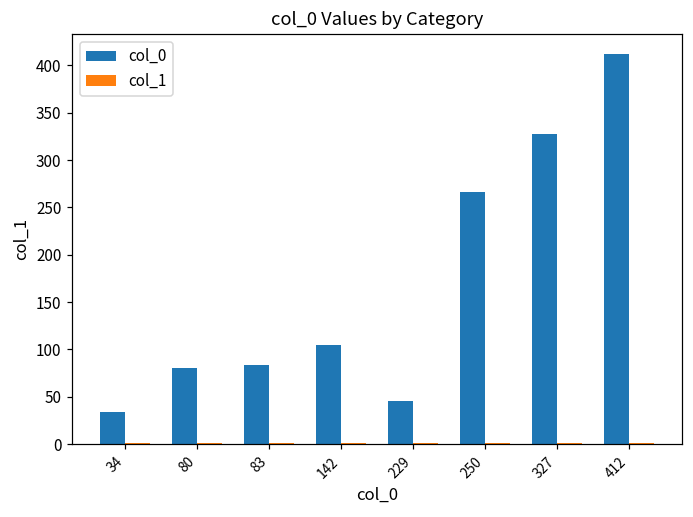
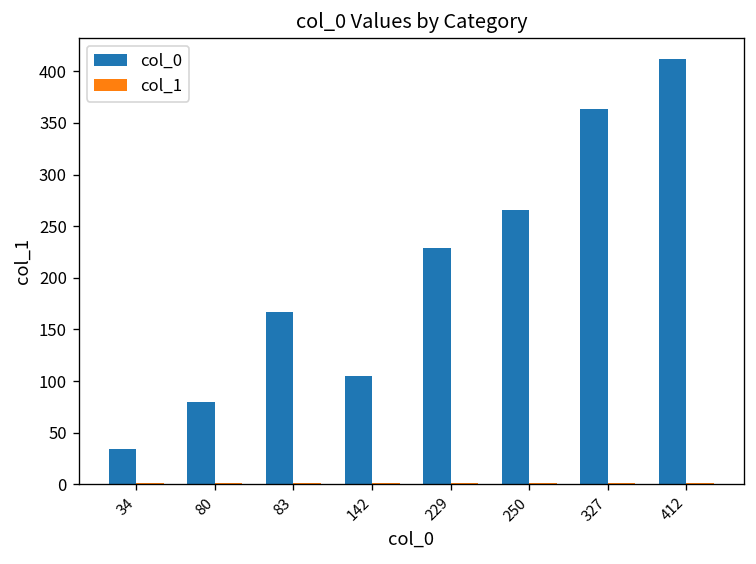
col_0, 83: 80 -> 170
col_0, 229: 50 -> 230
col_0, 327: 330 -> 360
